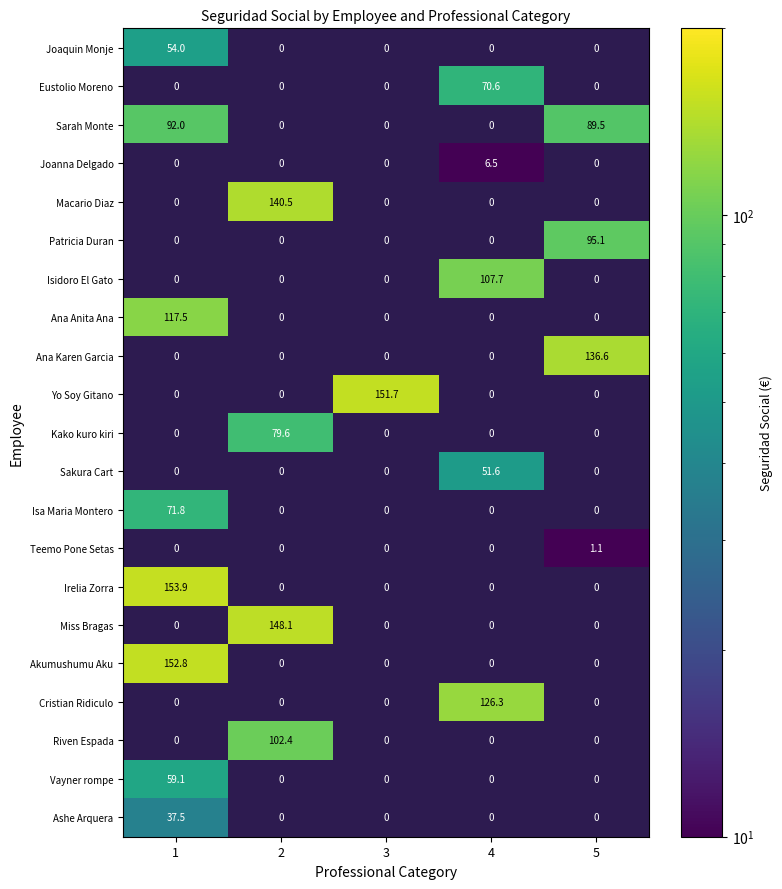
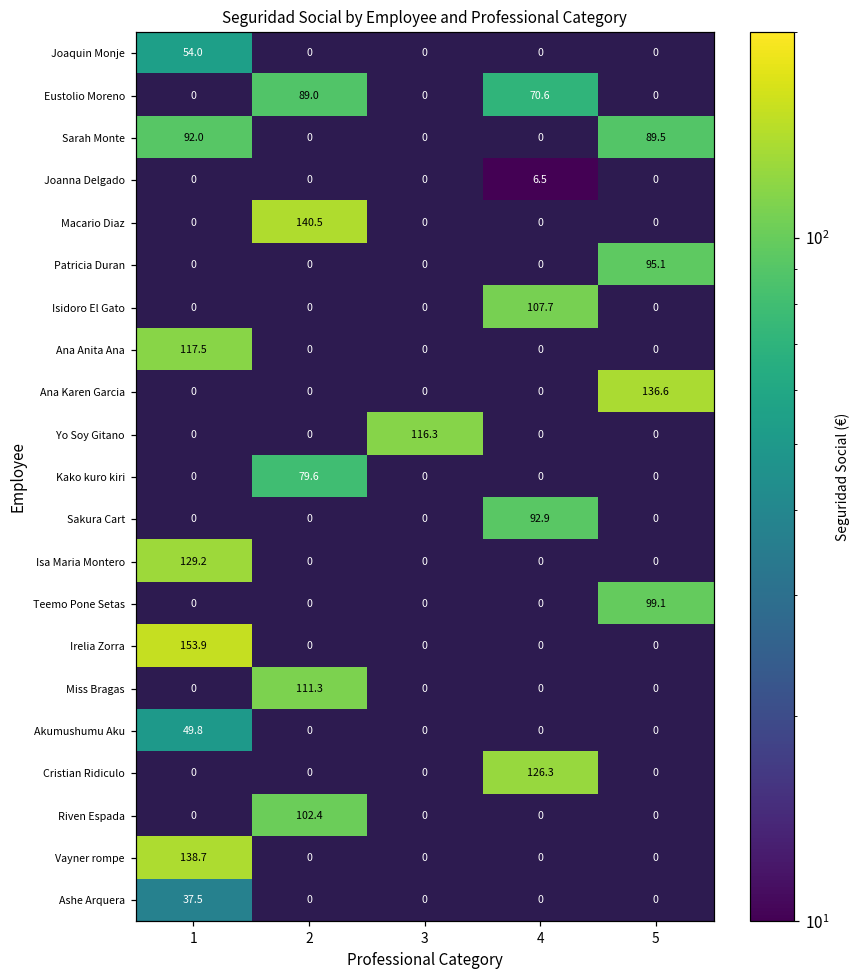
Eustolio Moreno, 2: 0 -> 89.0
Yo Soy Gitano, 3: 151.7 -> 116.3
Sakura Cart, 4: 51.6 -> 92.9
Isa Maria Montero, 1: 71.8 -> 129.2
Teemo Pone Setas, 5: 1.1 -> 99.1
Miss Bragas, 2: 148.1 -> 111.3
Akumushumu Aku, 1: 152.8 -> 49.8
Vayner rompe, 1: 59.1 -> 138.7
